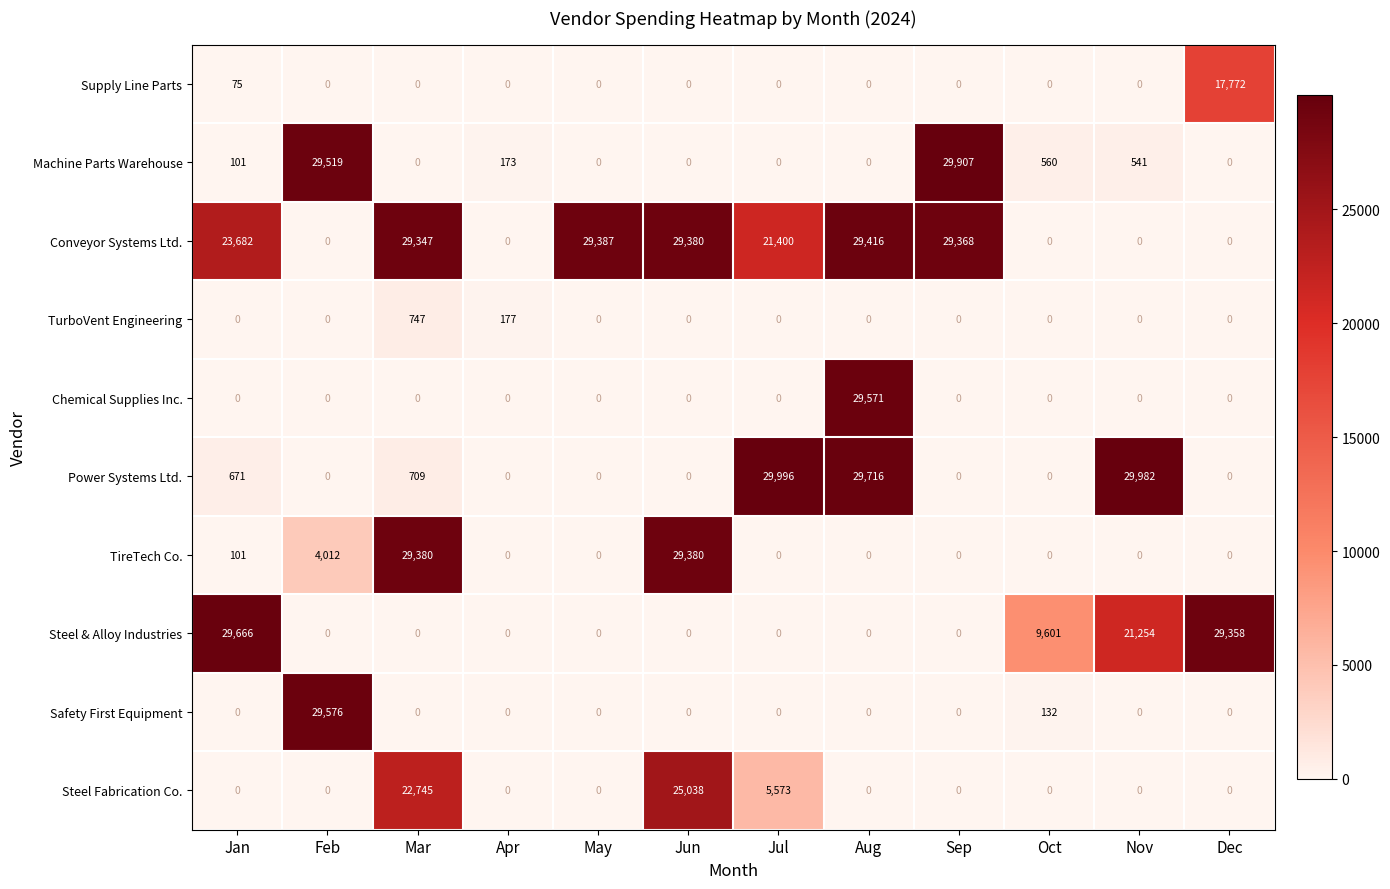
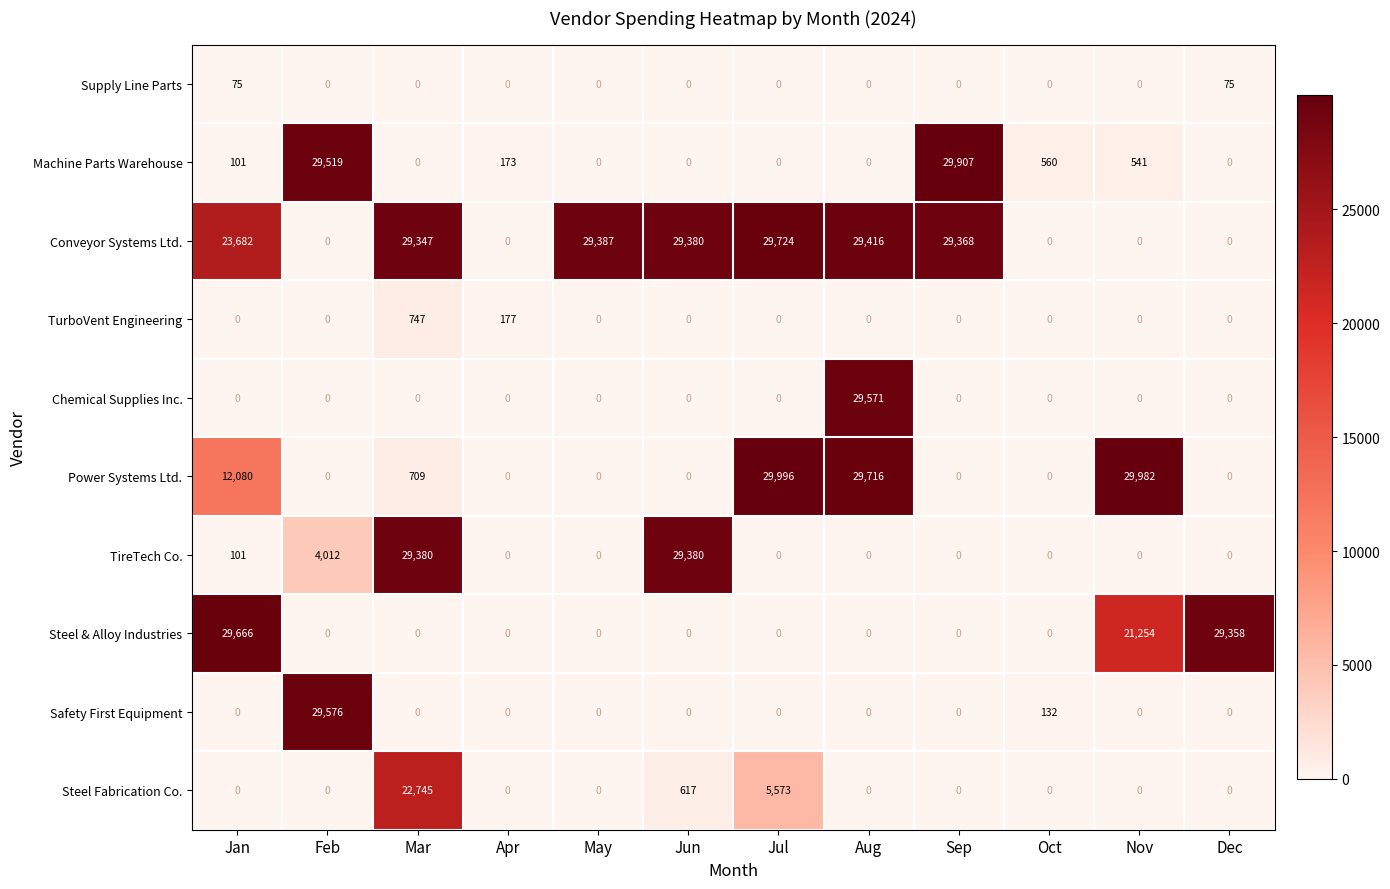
Supply Line Parts, Dec: 17,772 -> 75
Conveyor Systems Ltd., Jul: 21,400 -> 29,724
Power Systems Ltd., Jan: 671 -> 12,080
Steel & Alloy Industries, Oct: 9,601 -> 0
Steel Fabrication Co., Jun: 25,038 -> 617
